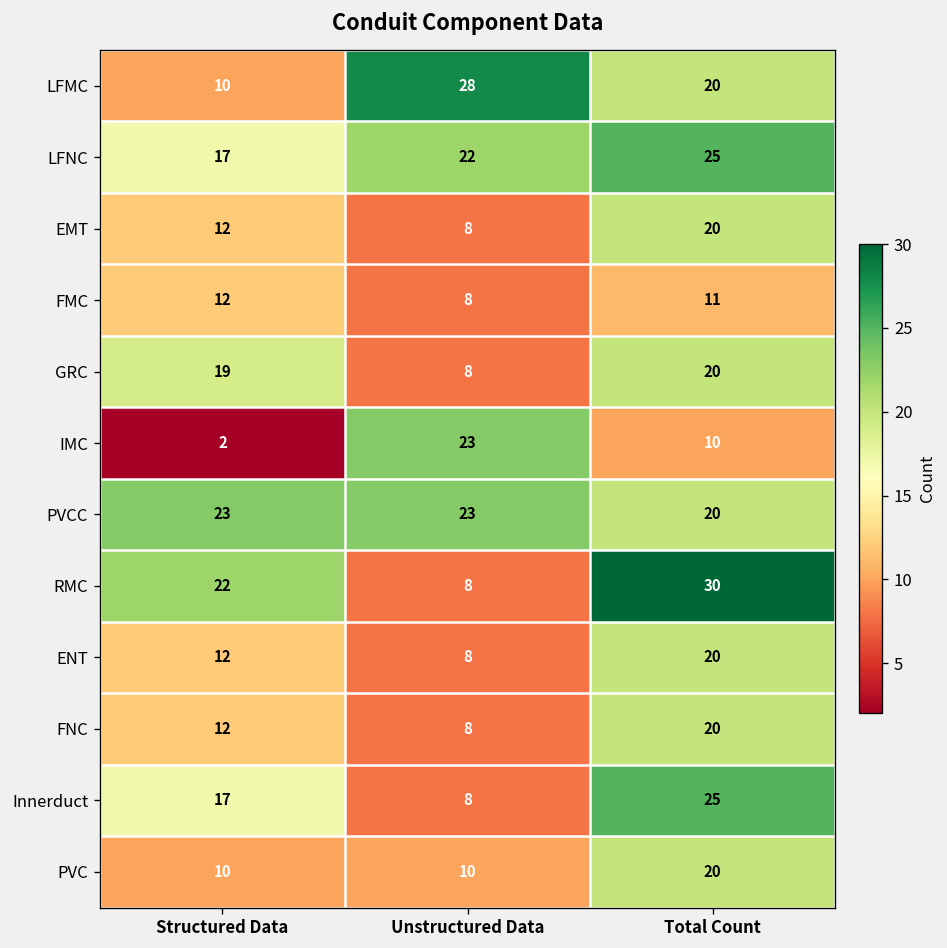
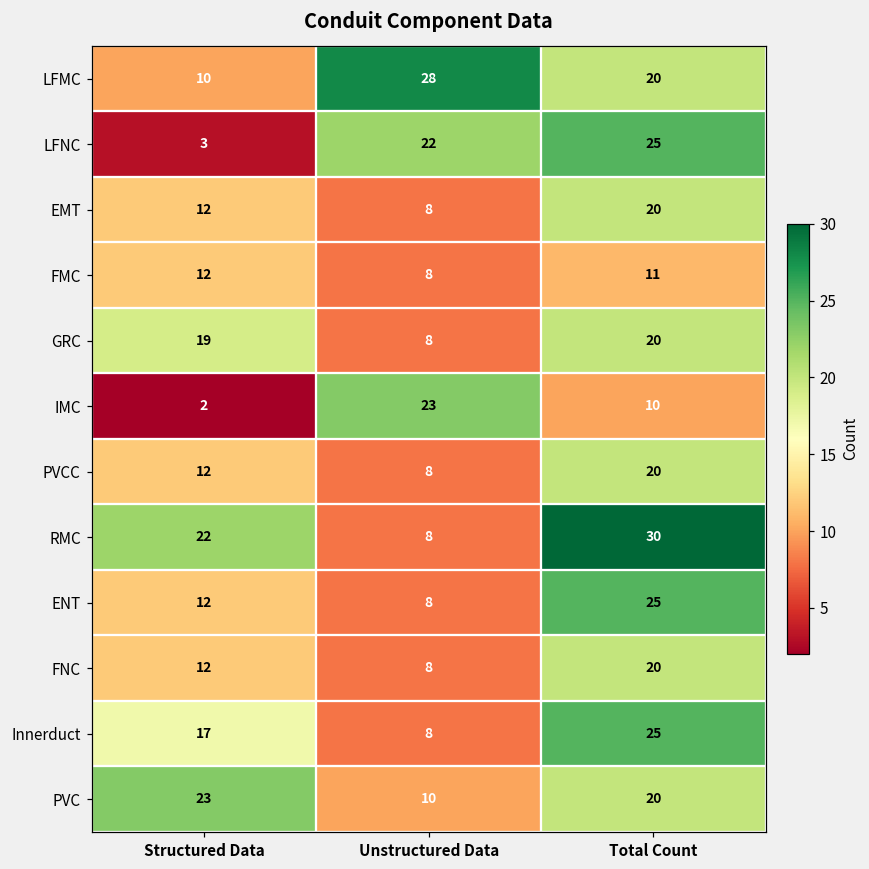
LFNC, Structured Data: 17 -> 3
PVCC, Structured Data: 23 -> 12
PVCC, Unstructured Data: 23 -> 8
ENT, Total Count: 20 -> 25
PVC, Structured Data: 10 -> 23
